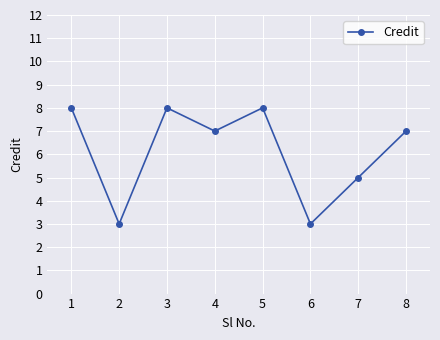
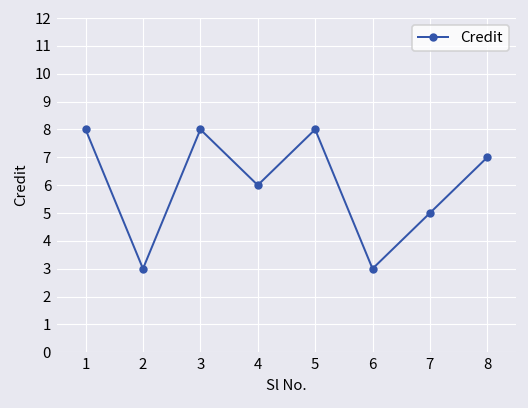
4: 7 -> 6
